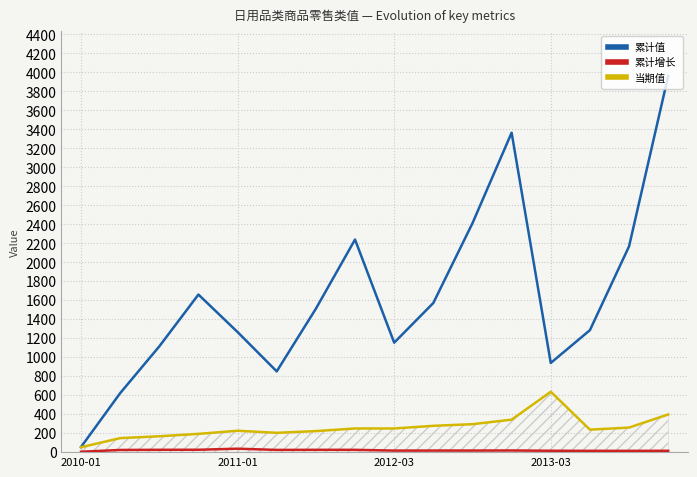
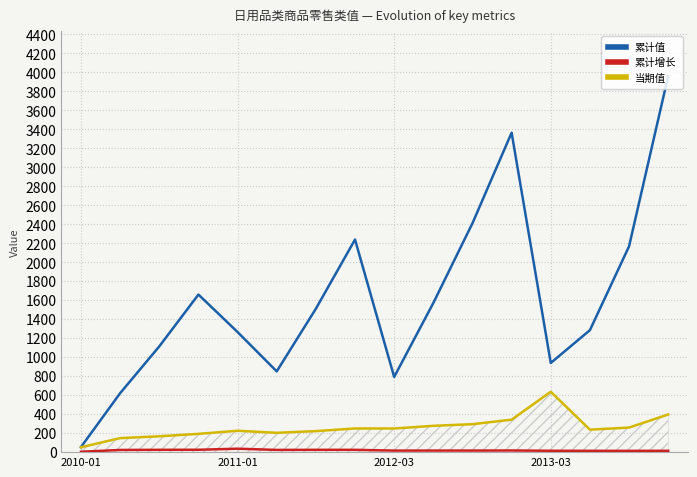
累计值, 2012-03: 1200 -> 800
